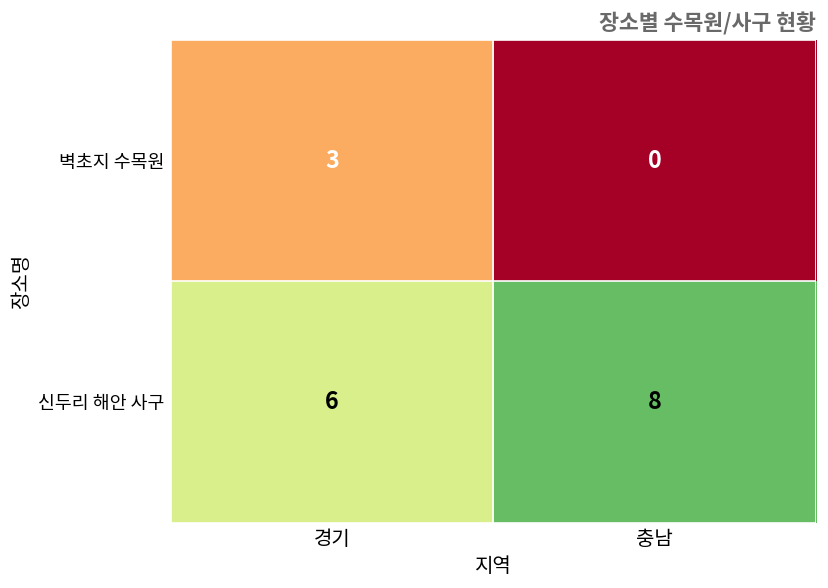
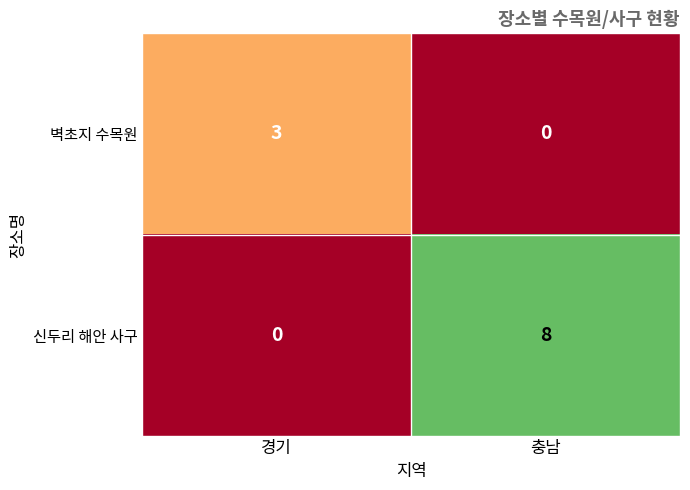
신두리 해안 사구, 경기: 6 -> 0
